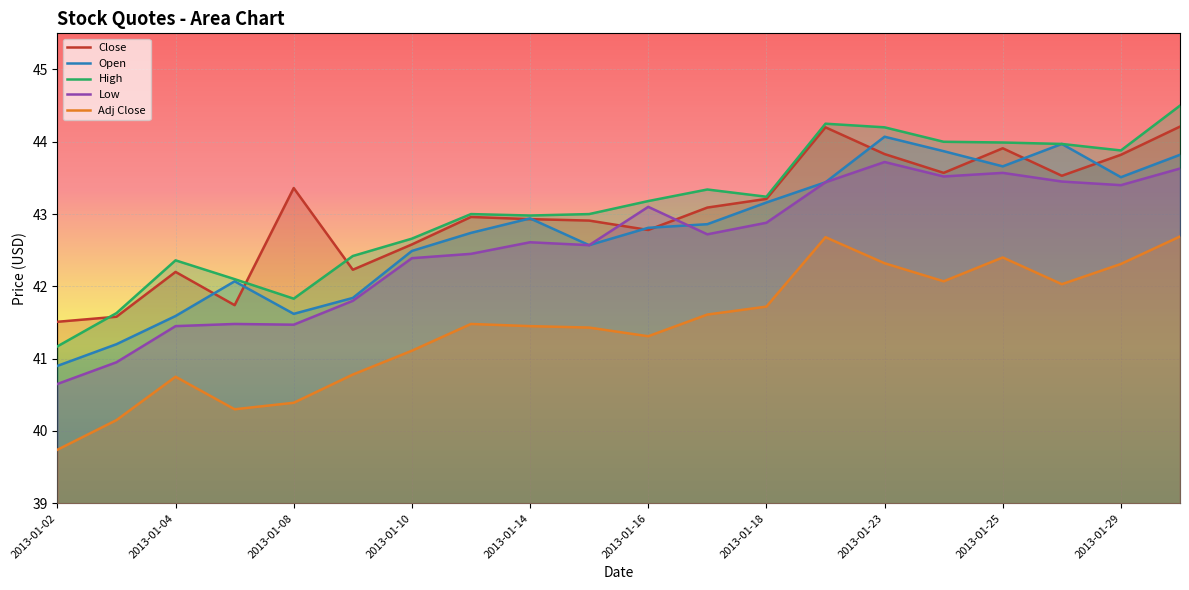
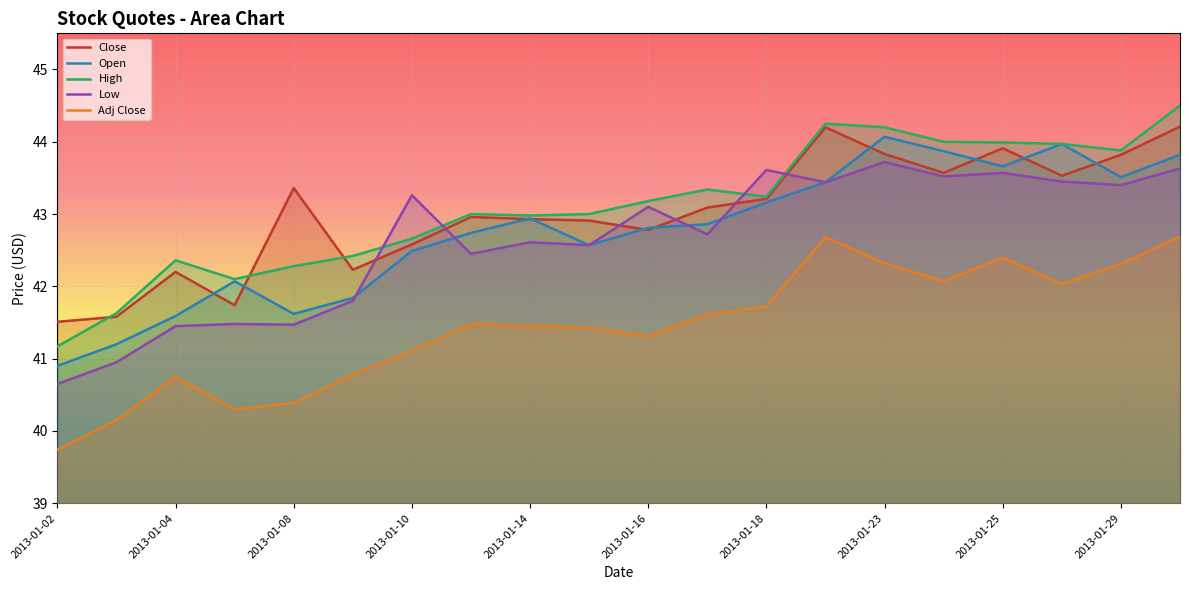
High, 2013-01-08: 41.8 -> 42.3
Low, 2013-01-10: 42.4 -> 43.3
Low, 2013-01-18: 42.9 -> 43.6
